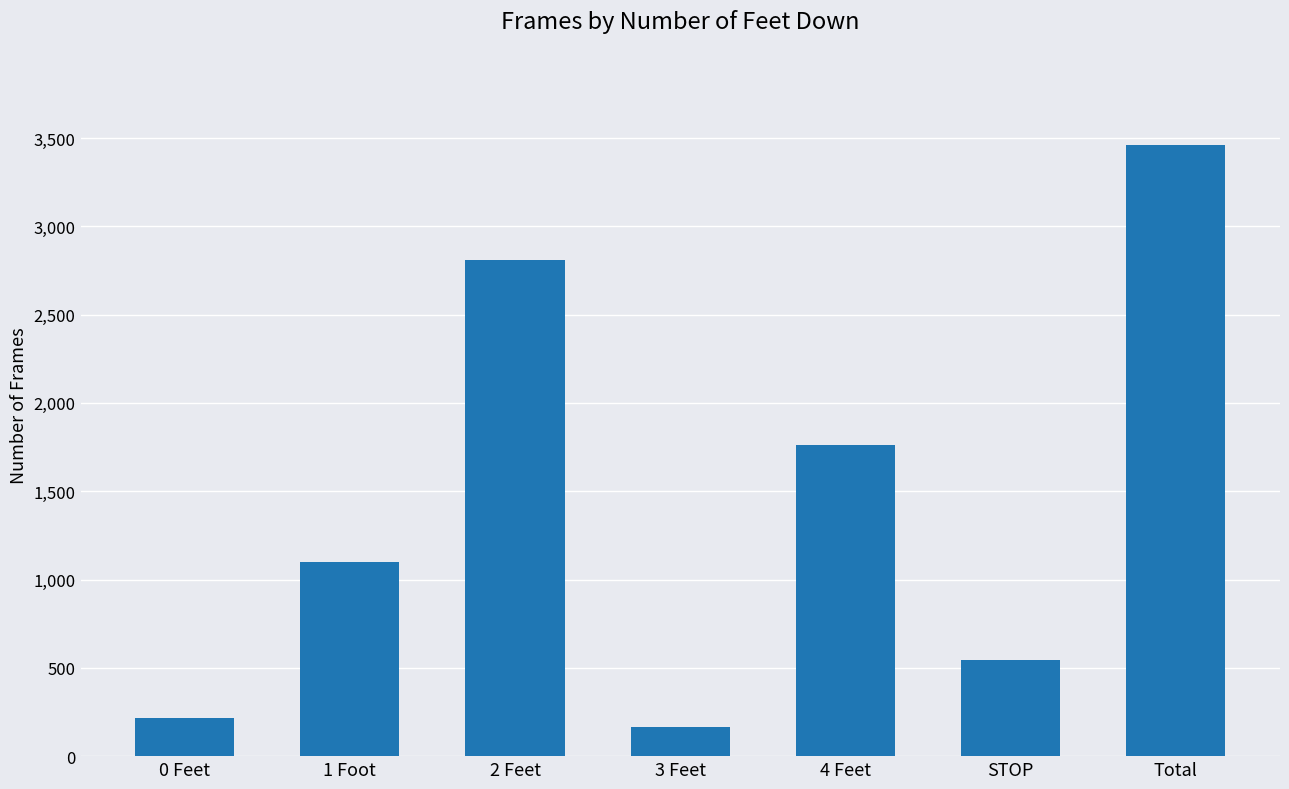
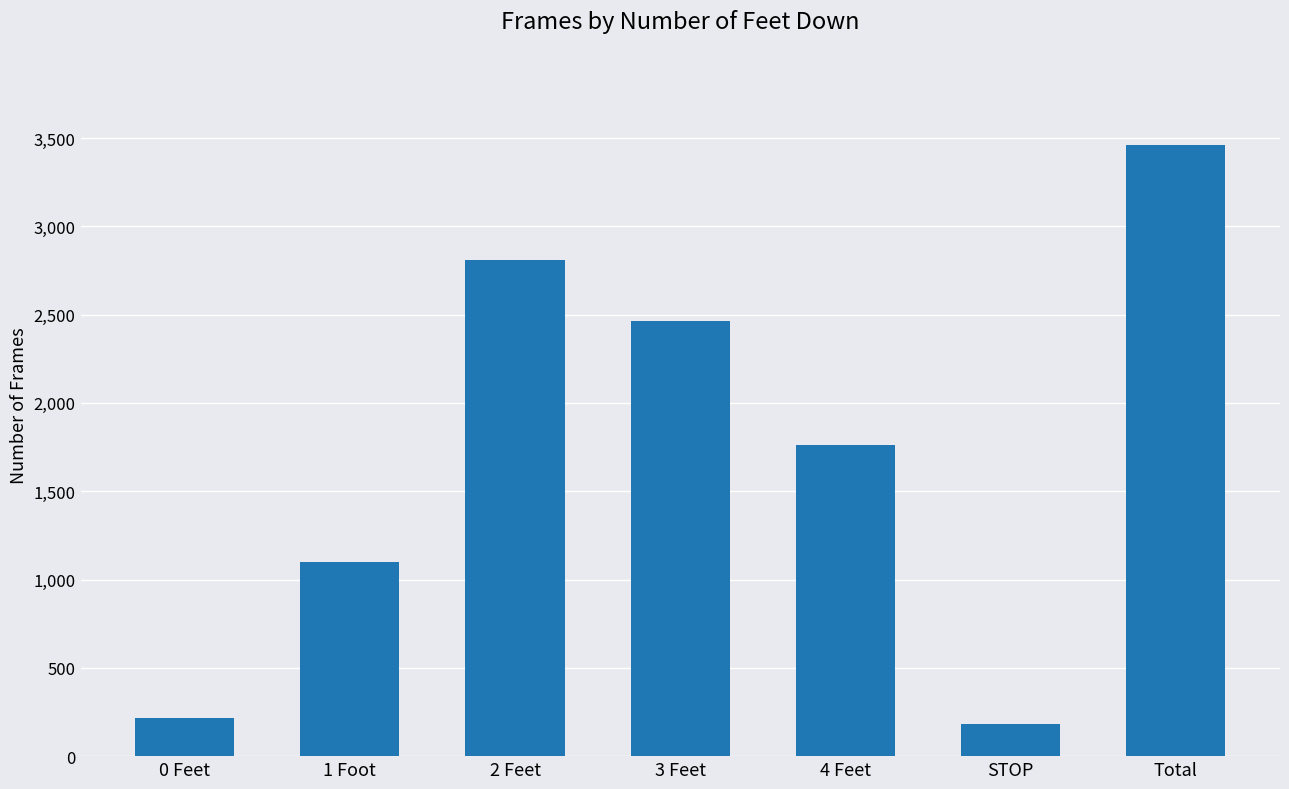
3 Feet: 160 -> 2,460
STOP: 550 -> 180
